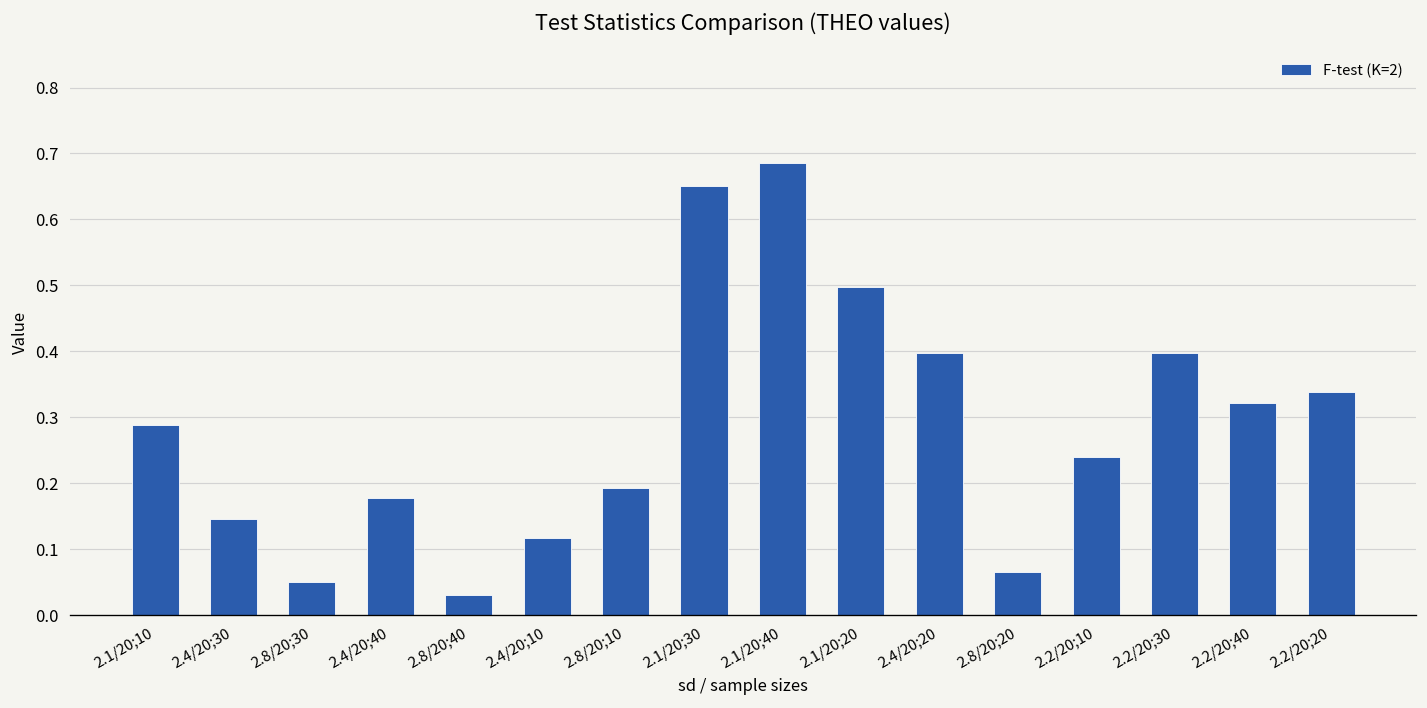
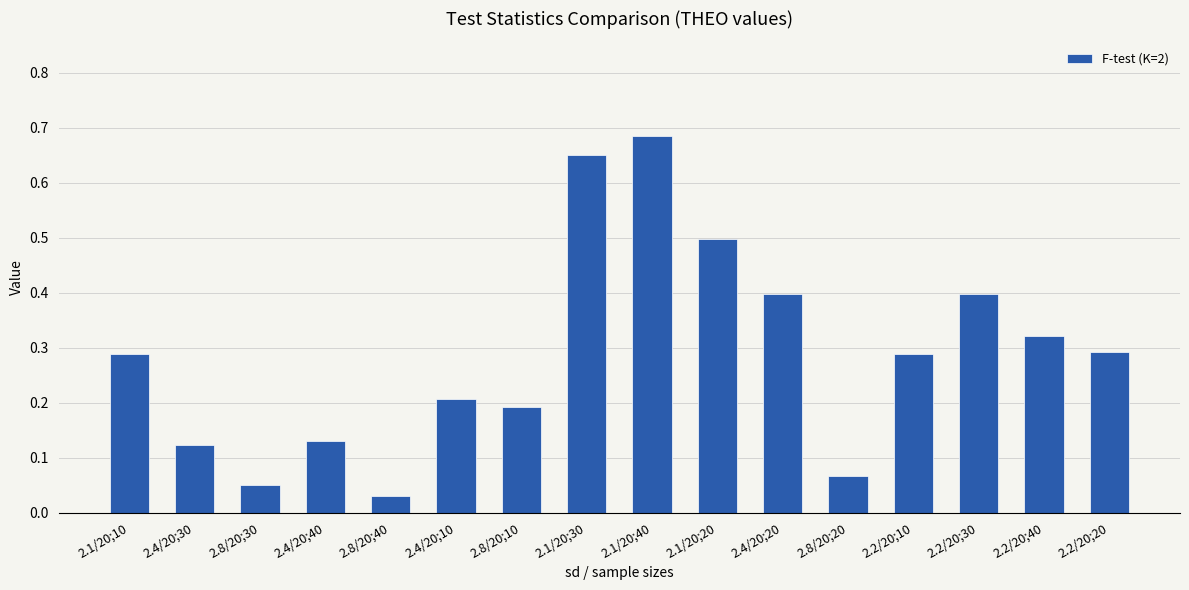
2.4/20;30: 0.15 -> 0.12
2.4/20;40: 0.18 -> 0.13
2.4/20;10: 0.12 -> 0.21
2.2/20;10: 0.24 -> 0.29
2.2/20;20: 0.34 -> 0.29
